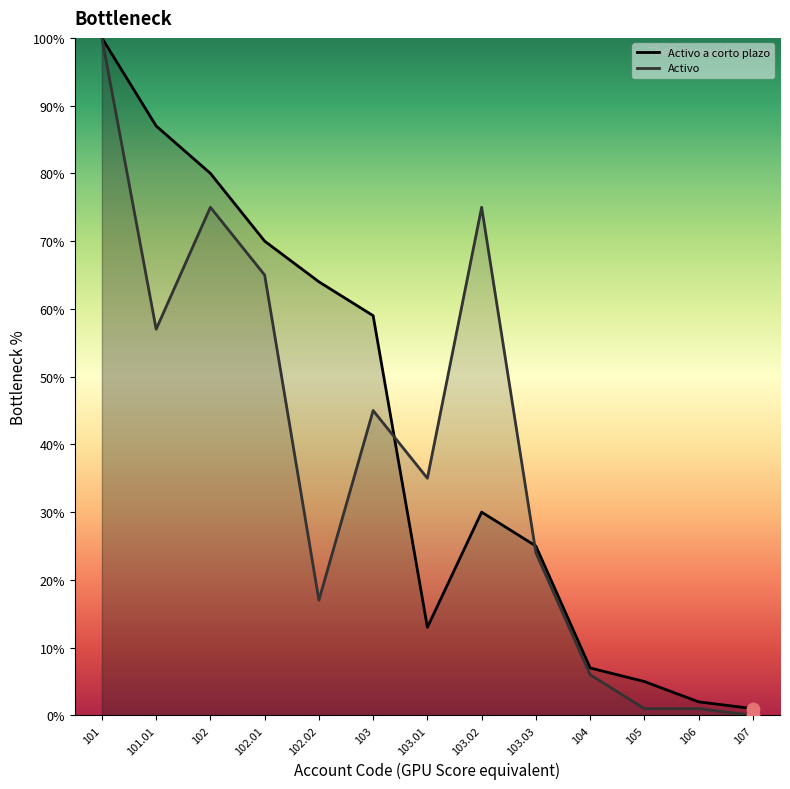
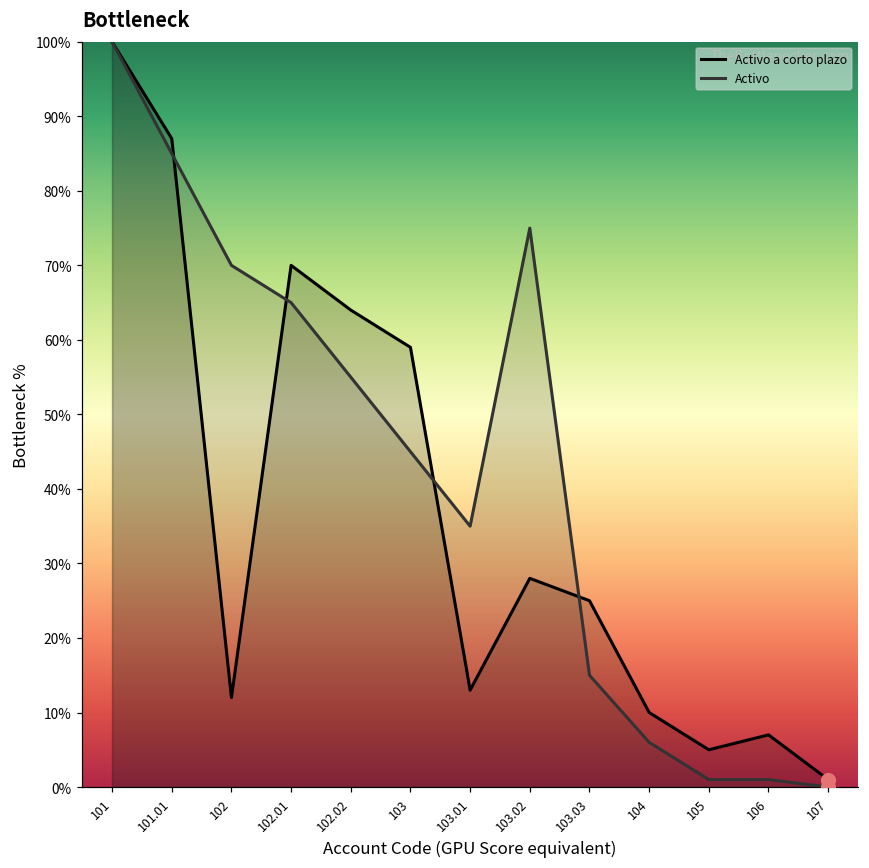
Activo, 101.01: 57% -> 85%
Activo a corto plazo, 102: 80% -> 12%
Activo, 102: 75% -> 70%
Activo, 102.02: 17% -> 55%
Activo a corto plazo, 103.02: 30% -> 28%
Activo, 103.03: 24% -> 15%
Activo a corto plazo, 104: 7% -> 10%
Activo a corto plazo, 106: 2% -> 7%
